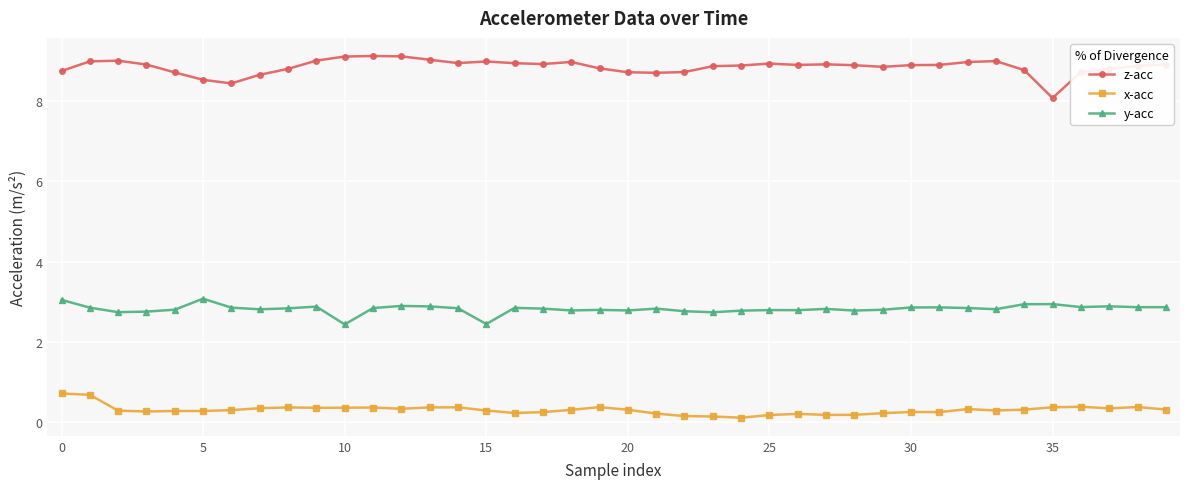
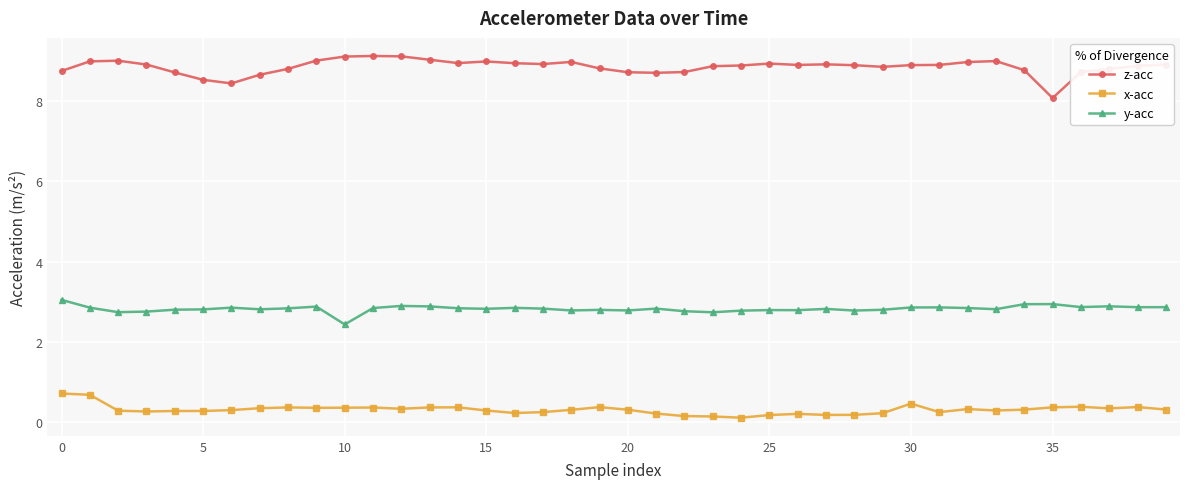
y-acc, 5: 3.1 -> 2.8
y-acc, 15: 2.4 -> 2.8
x-acc, 30: 0.3 -> 0.5
